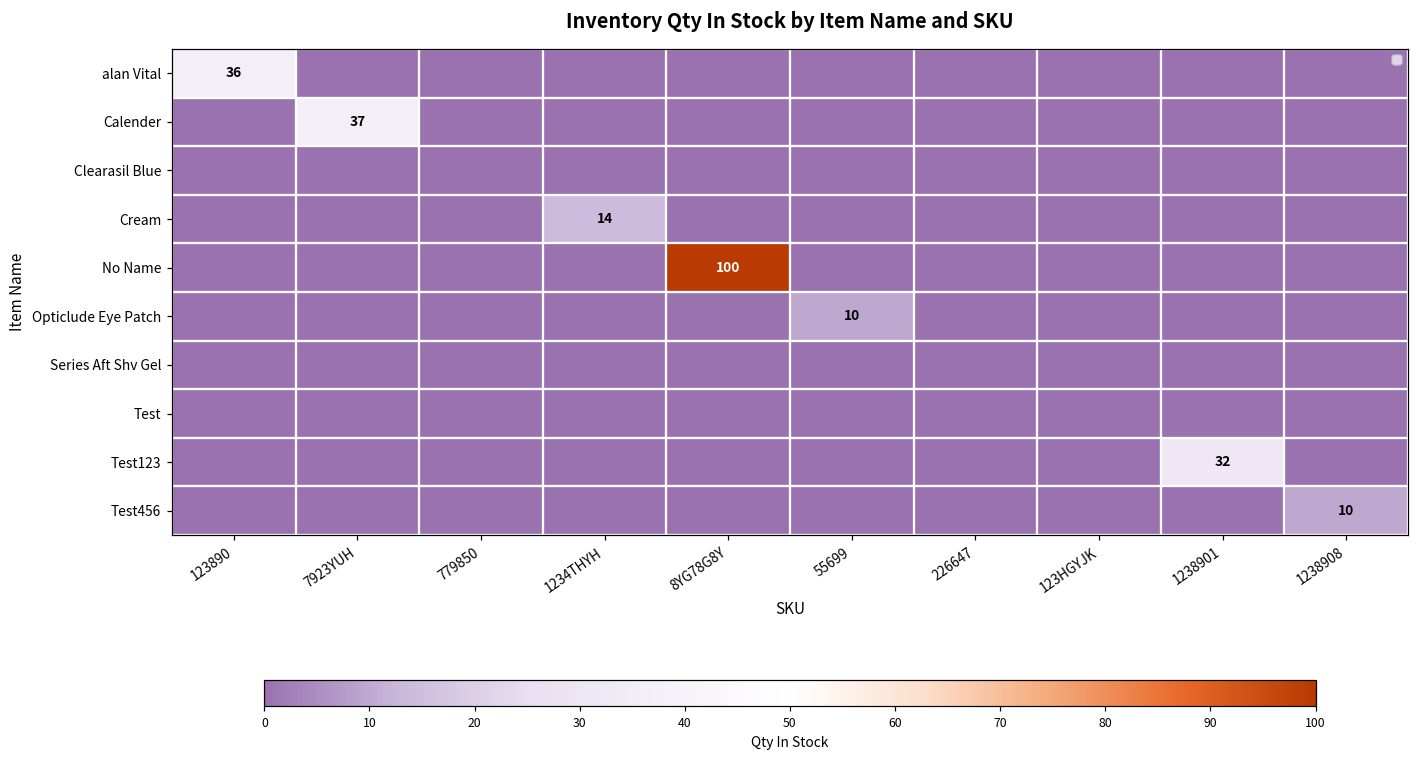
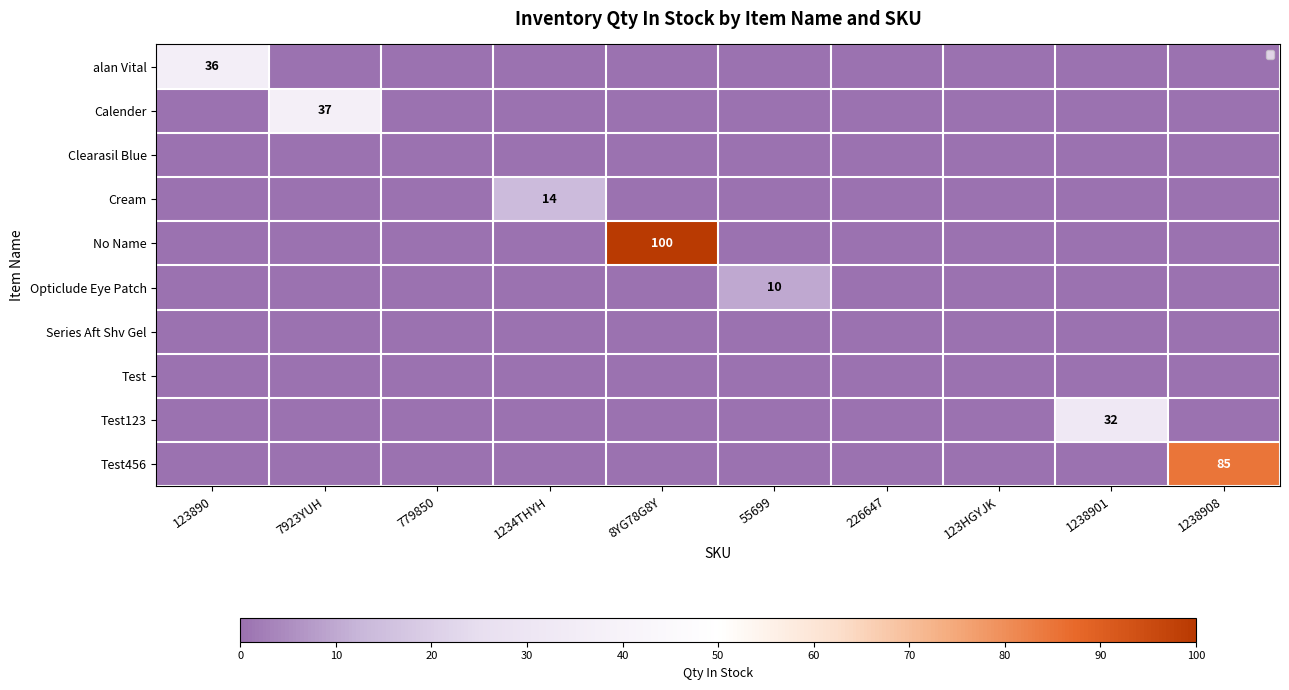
Test456, 1238908: 10 -> 85
